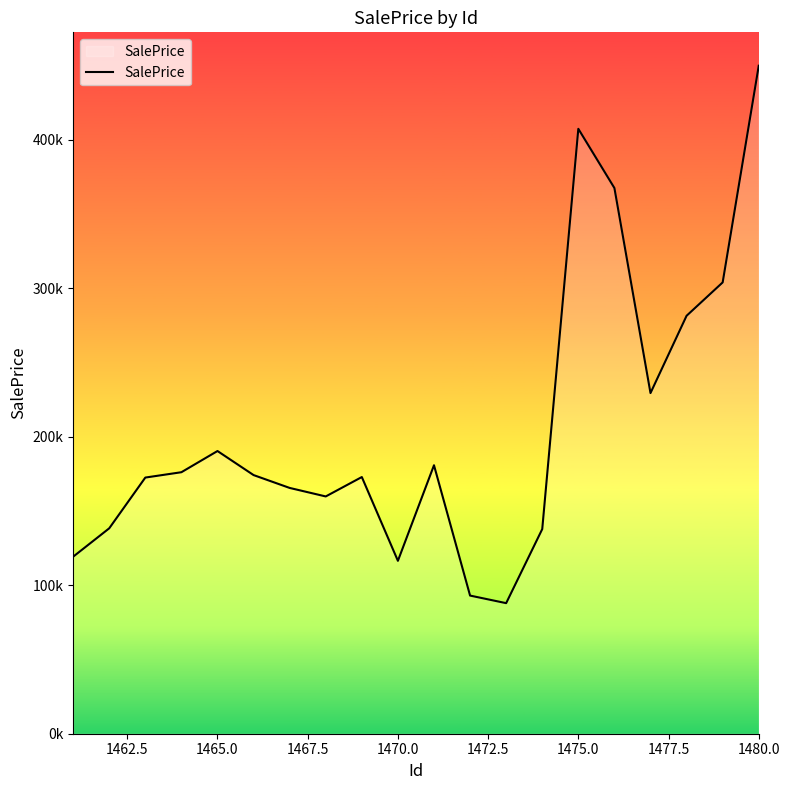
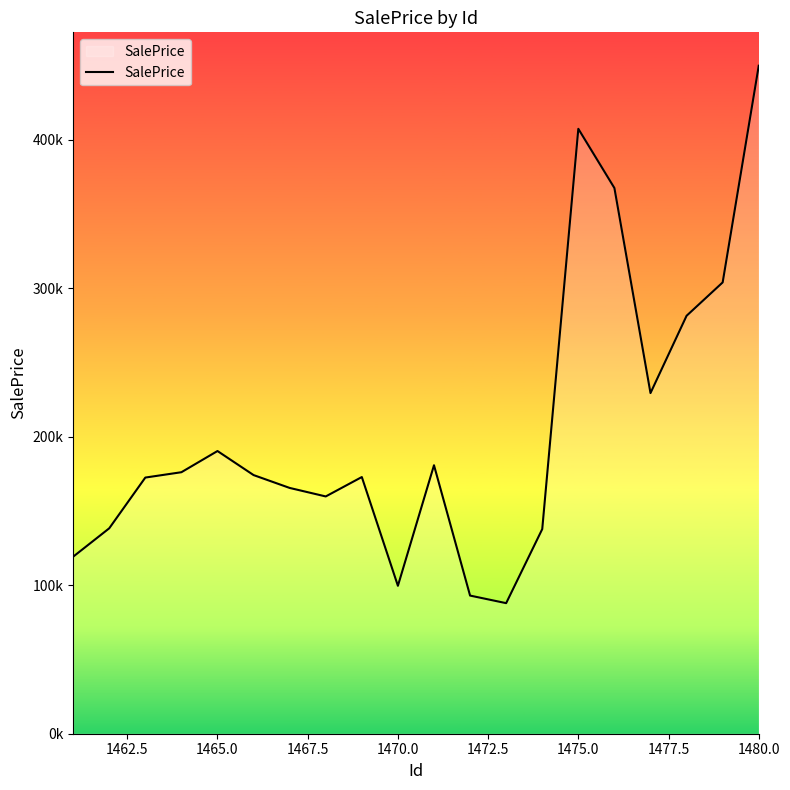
1470.0: 116000 -> 100000
